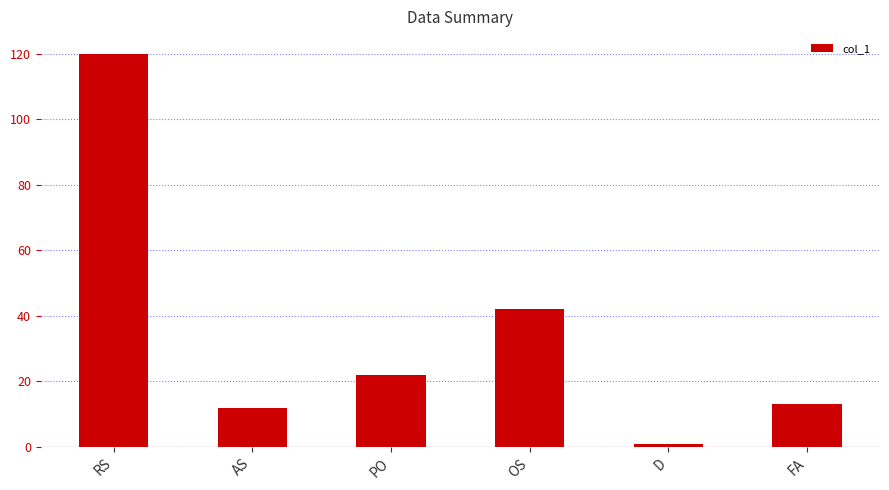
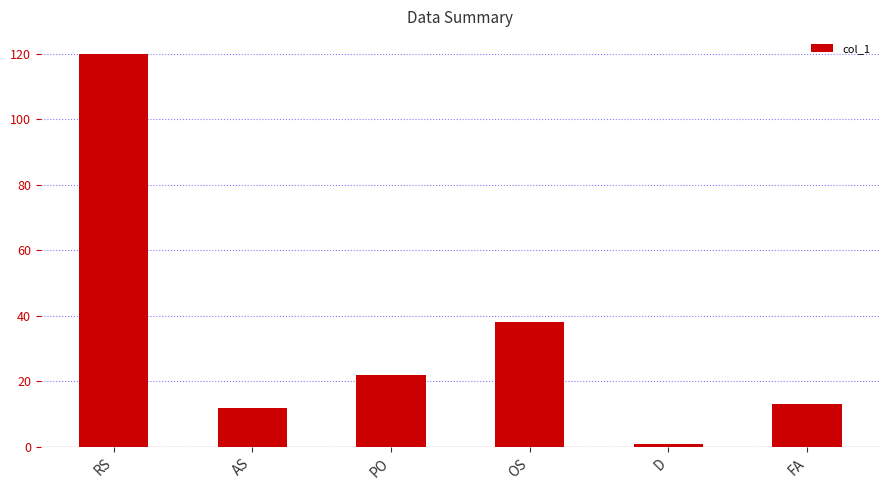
OS: 42 -> 38
